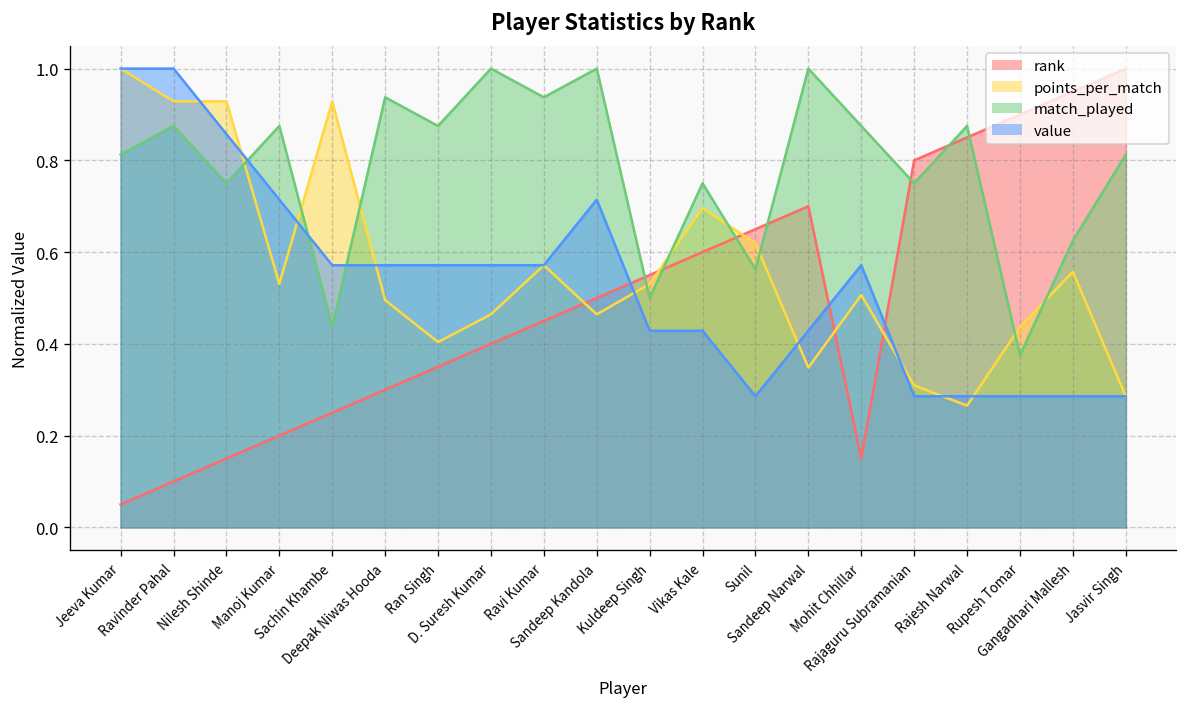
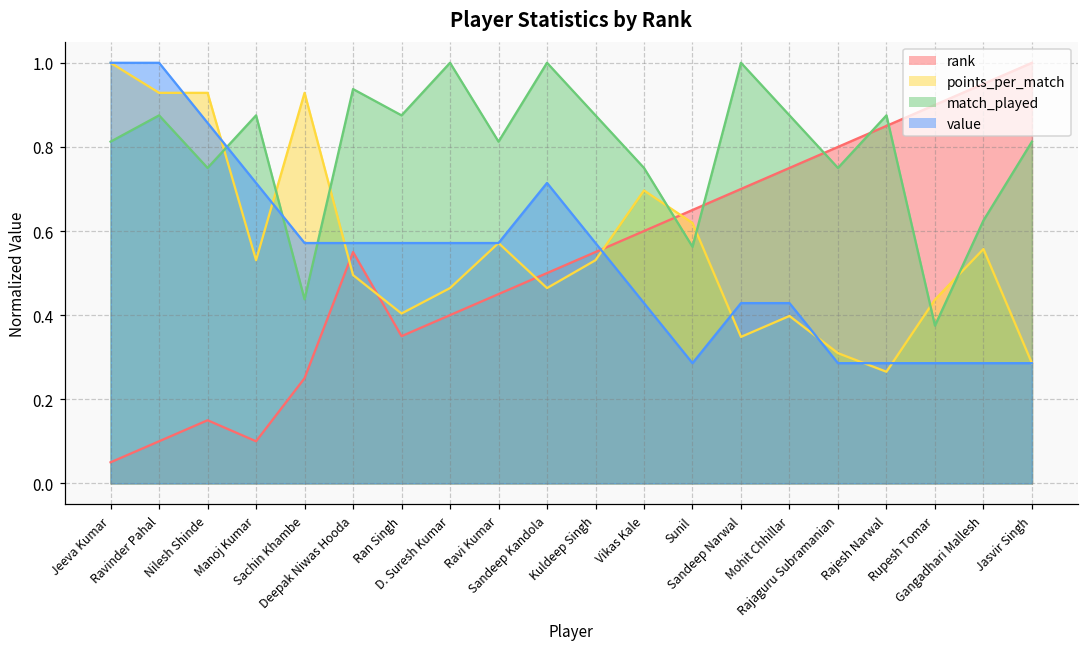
rank, Manoj Kumar: 0.20 -> 0.10
rank, Deepak Niwas Hooda: 0.30 -> 0.55
match_played, Ravi Kumar: 0.94 -> 0.81
match_played, Kuldeep Singh: 0.50 -> 0.88
value, Kuldeep Singh: 0.43 -> 0.57
rank, Mohit Chhillar: 0.15 -> 0.75
points_per_match, Mohit Chhillar: 0.51 -> 0.40
value, Mohit Chhillar: 0.57 -> 0.43
